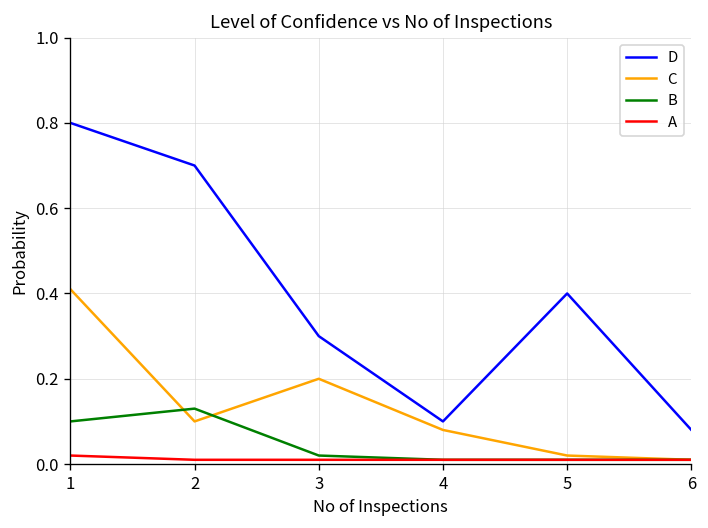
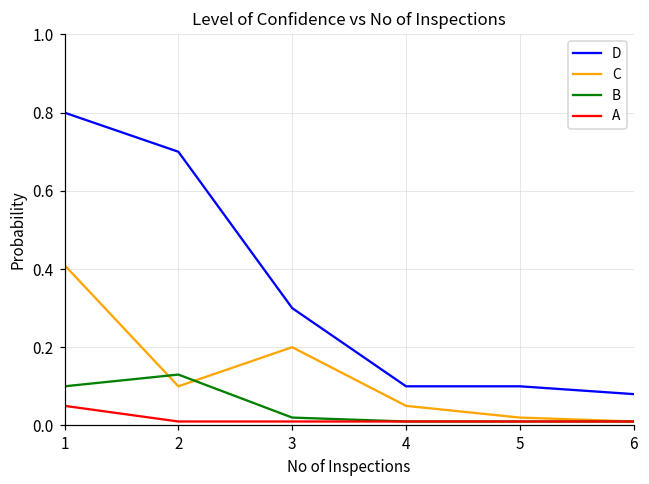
A, 1: 0.02 -> 0.05
C, 4: 0.08 -> 0.05
D, 5: 0.4 -> 0.1
